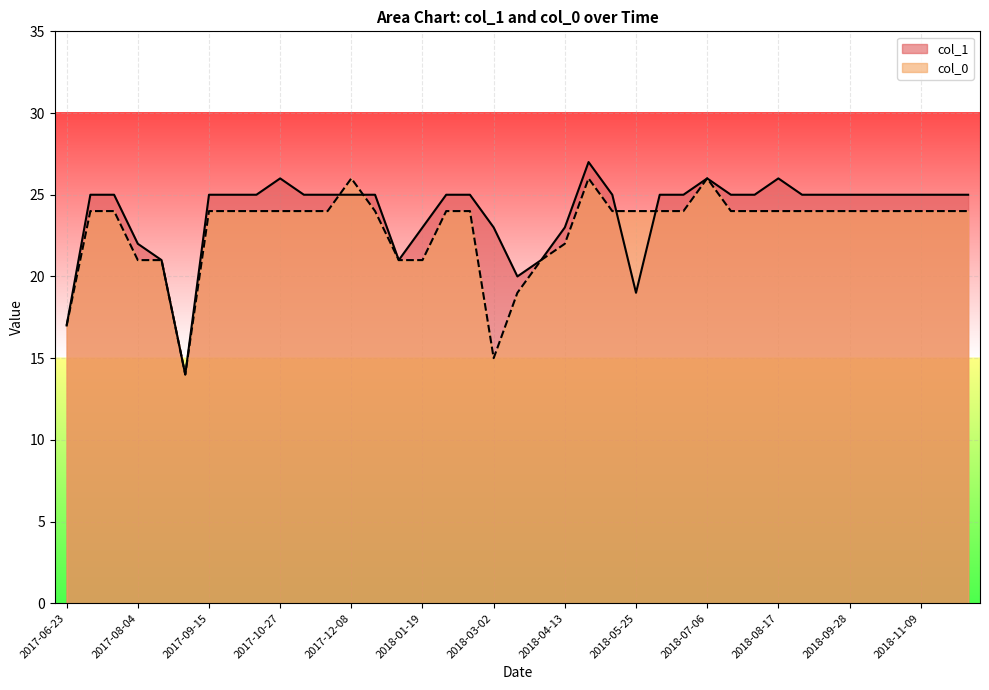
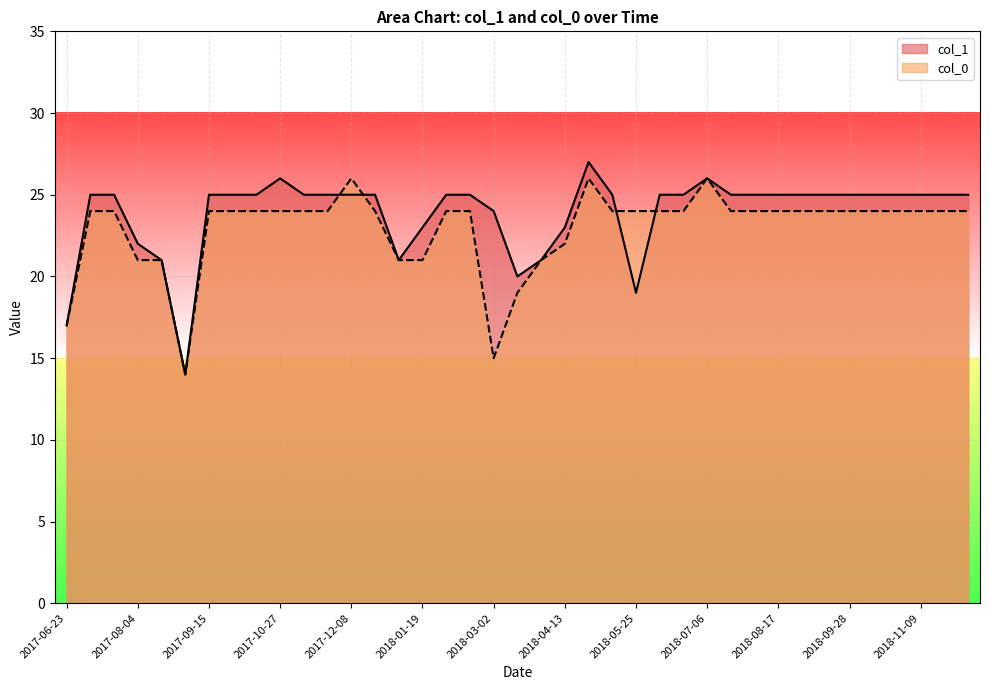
col_1, 2018-03-02: 23 -> 24
col_1, 2018-08-17: 26 -> 25
